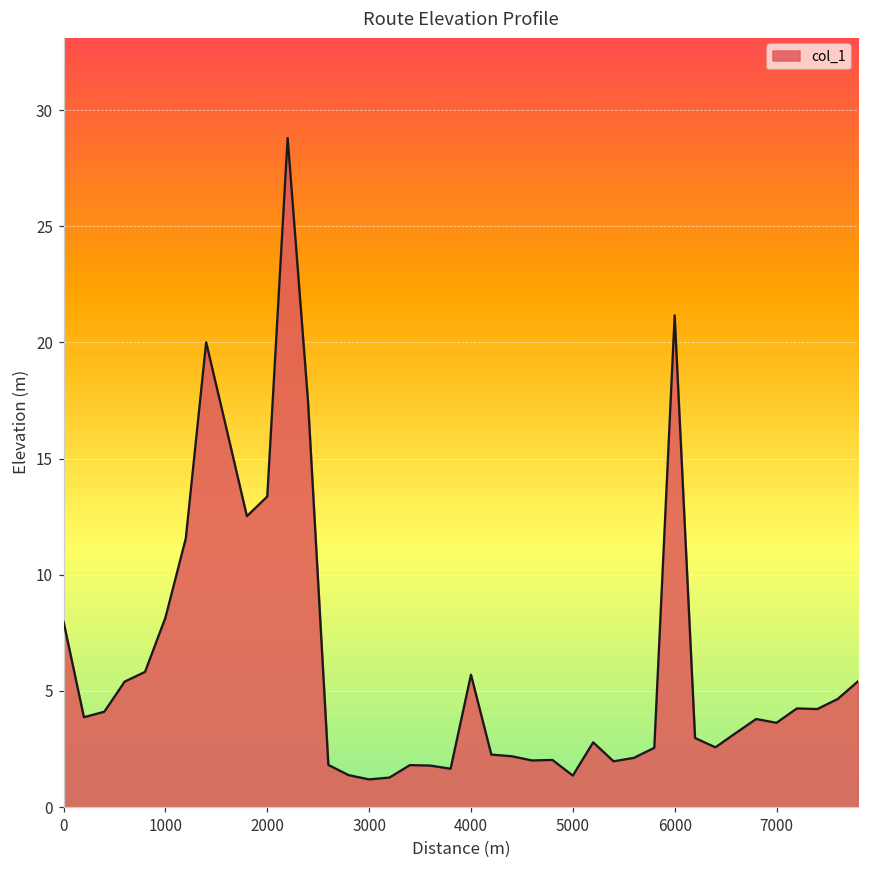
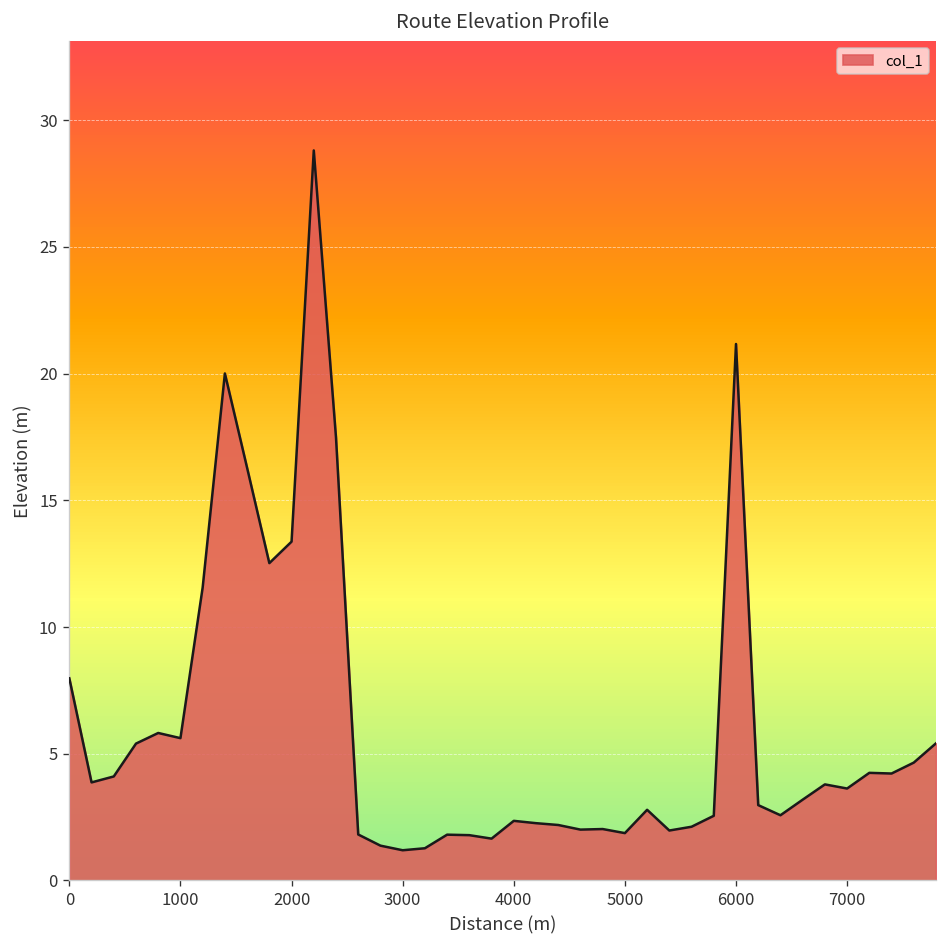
1000: 8.2 -> 5.6
4000: 5.7 -> 2.4
5000: 1.4 -> 1.9
